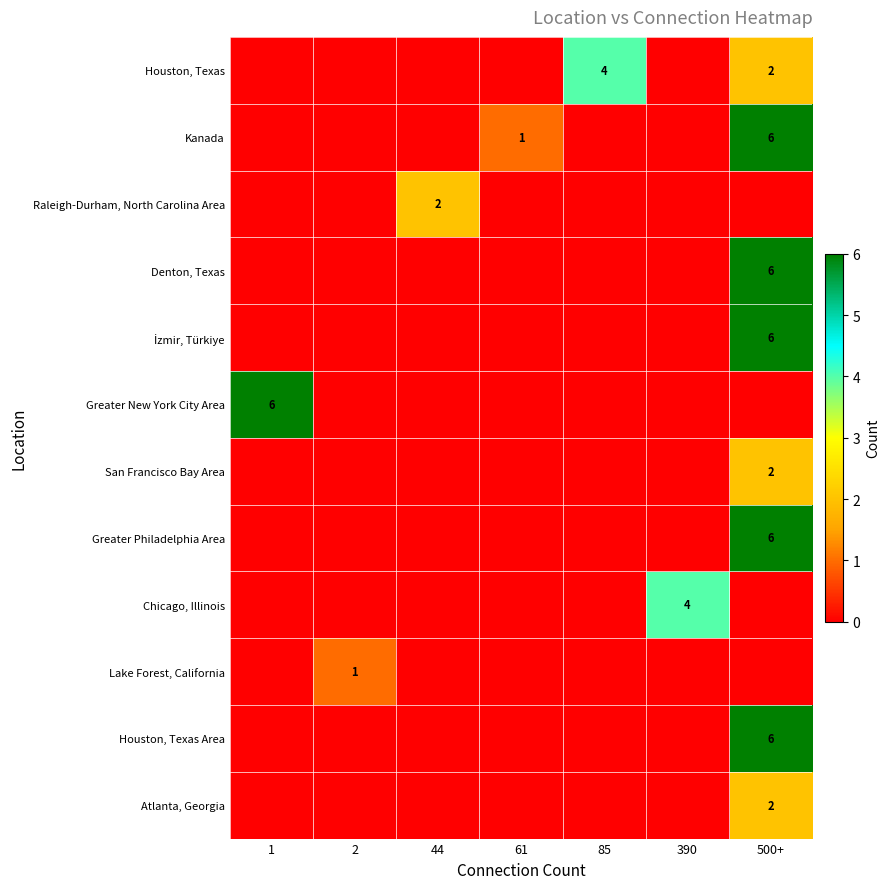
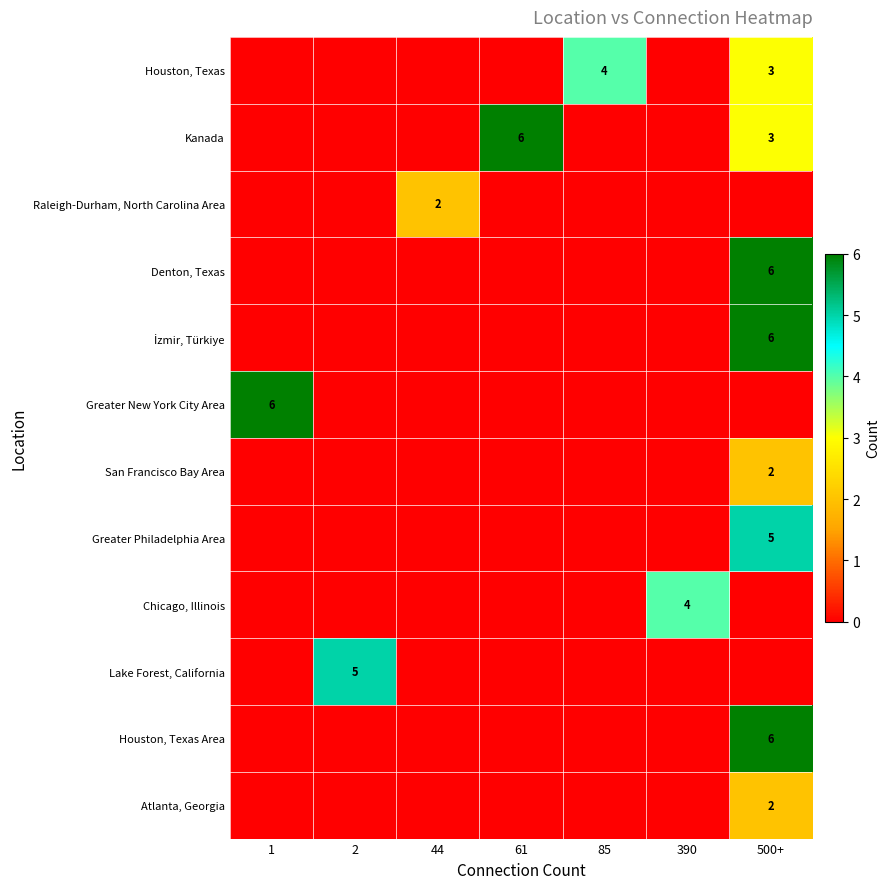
Houston, Texas, 500+: 2 -> 3
Kanada, 61: 1 -> 6
Kanada, 500+: 6 -> 3
Greater Philadelphia Area, 500+: 6 -> 5
Lake Forest, California, 2: 1 -> 5
